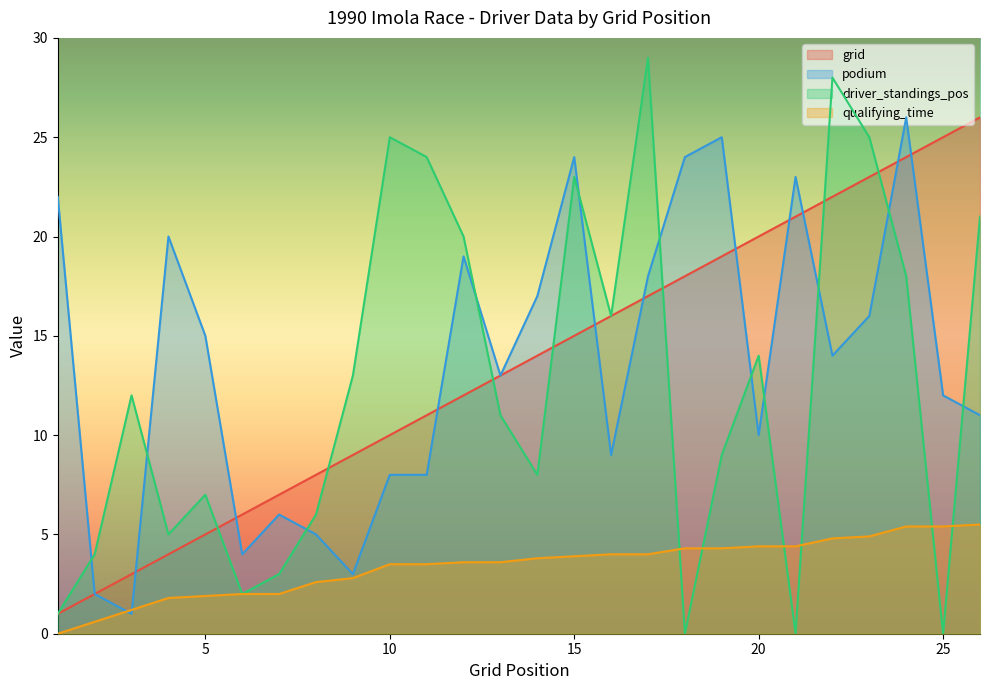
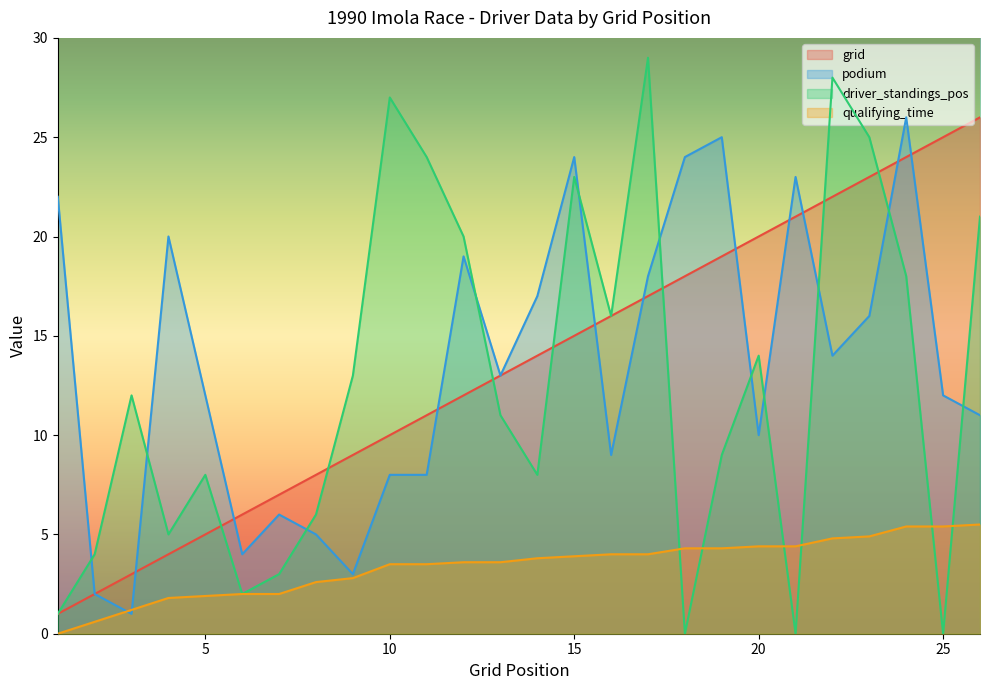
podium, 5: 15 -> 12
driver_standings_pos, 5: 7 -> 8
driver_standings_pos, 10: 25 -> 27
